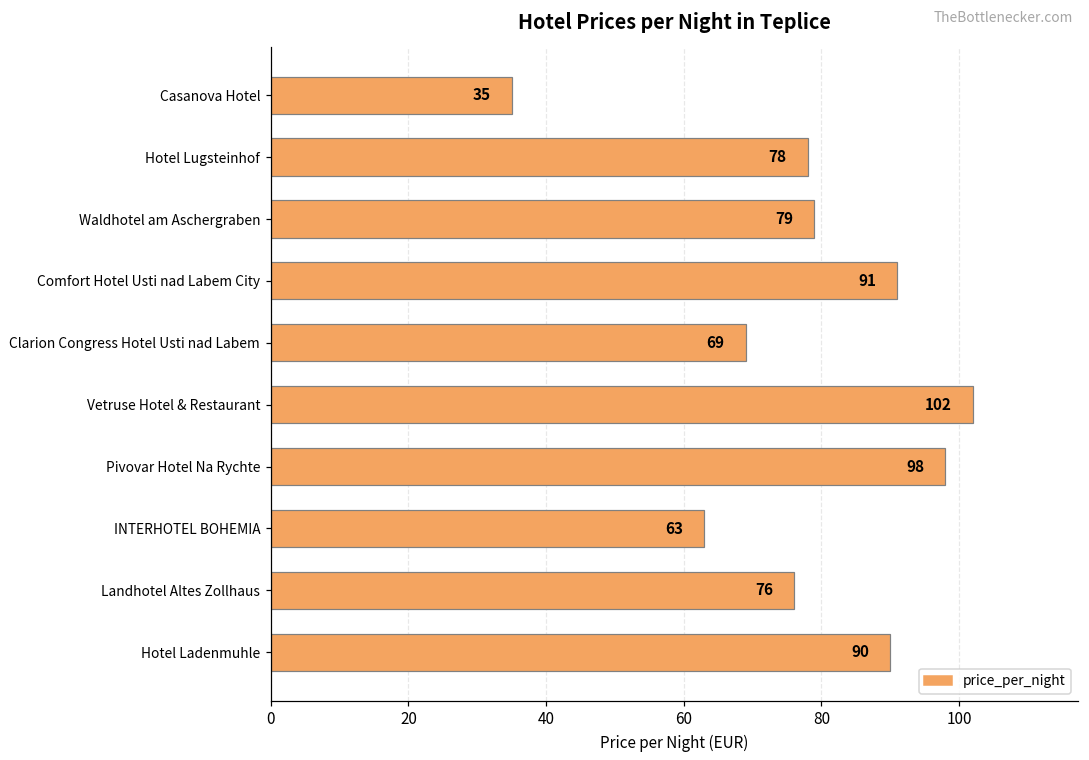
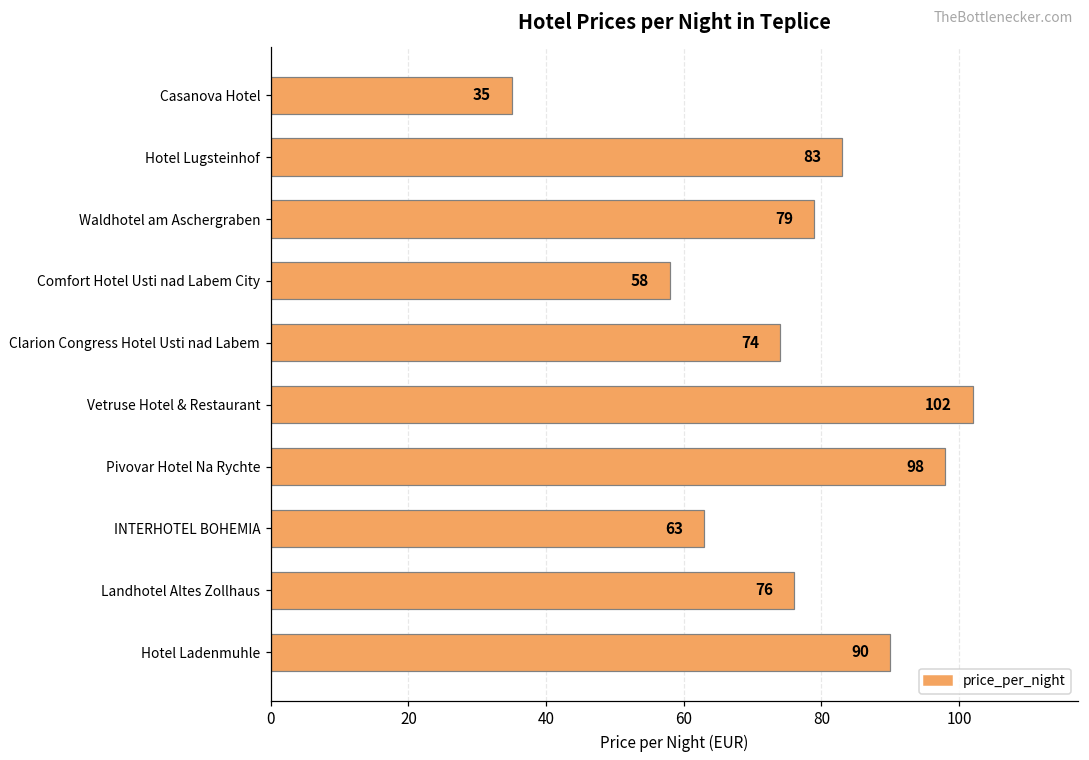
Hotel Lugsteinhof: 78 -> 83
Comfort Hotel Usti nad Labem City: 91 -> 58
Clarion Congress Hotel Usti nad Labem: 69 -> 74
